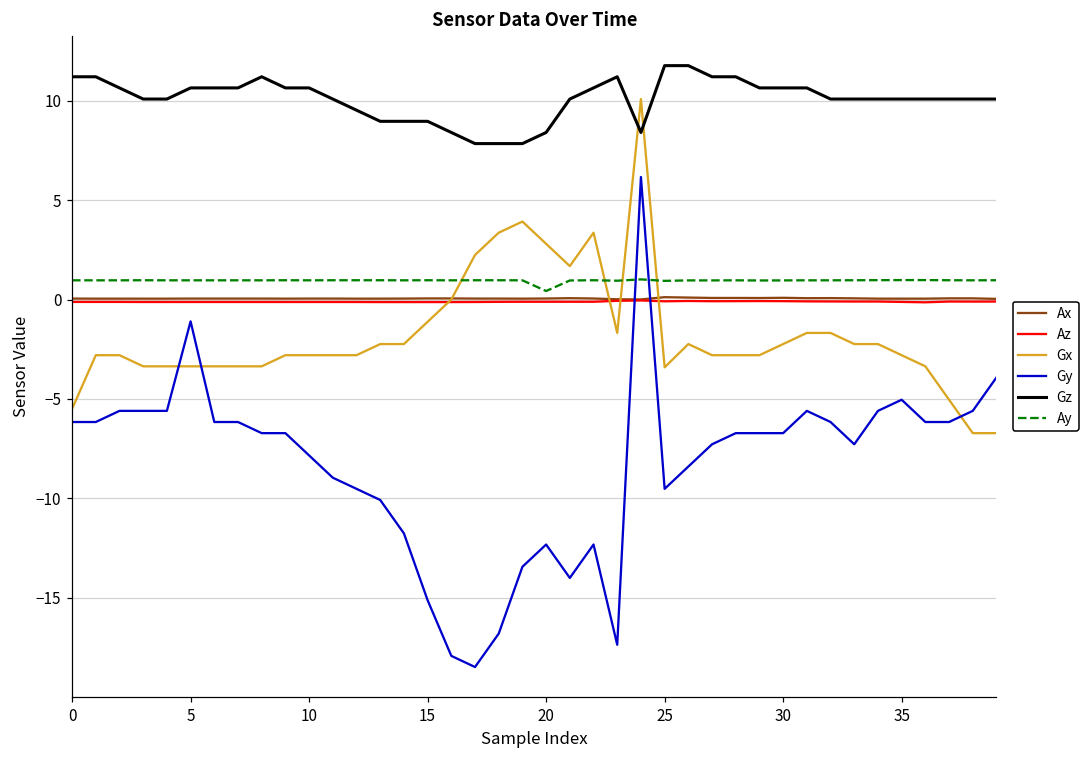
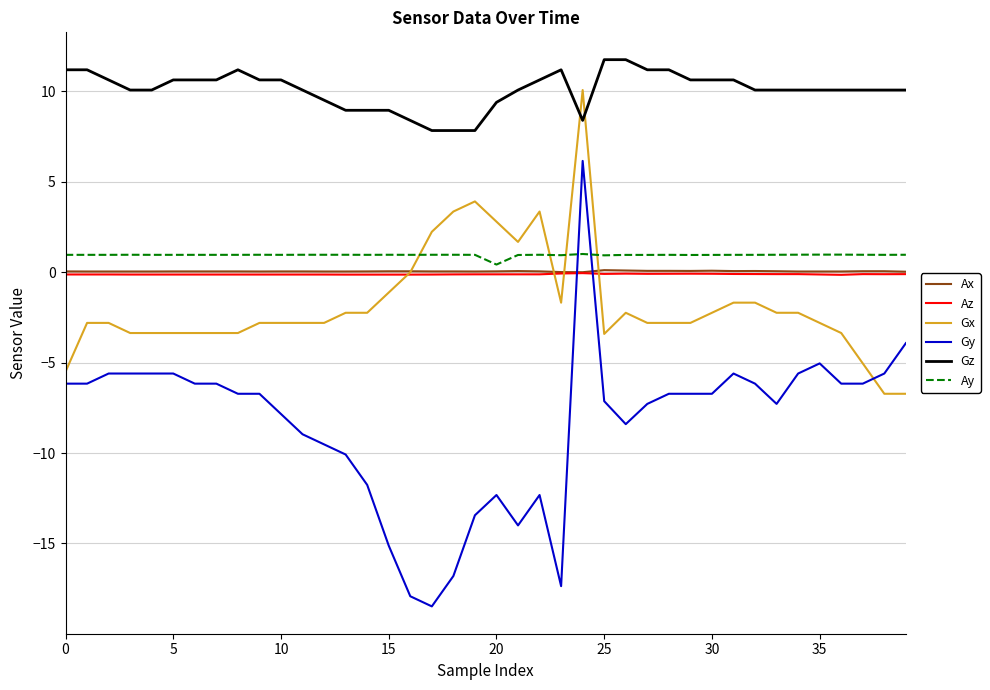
Gy, 5: -1.1 -> -5.6
Gz, 20: 8.4 -> 9.4
Gy, 25: -9.5 -> -7.1
